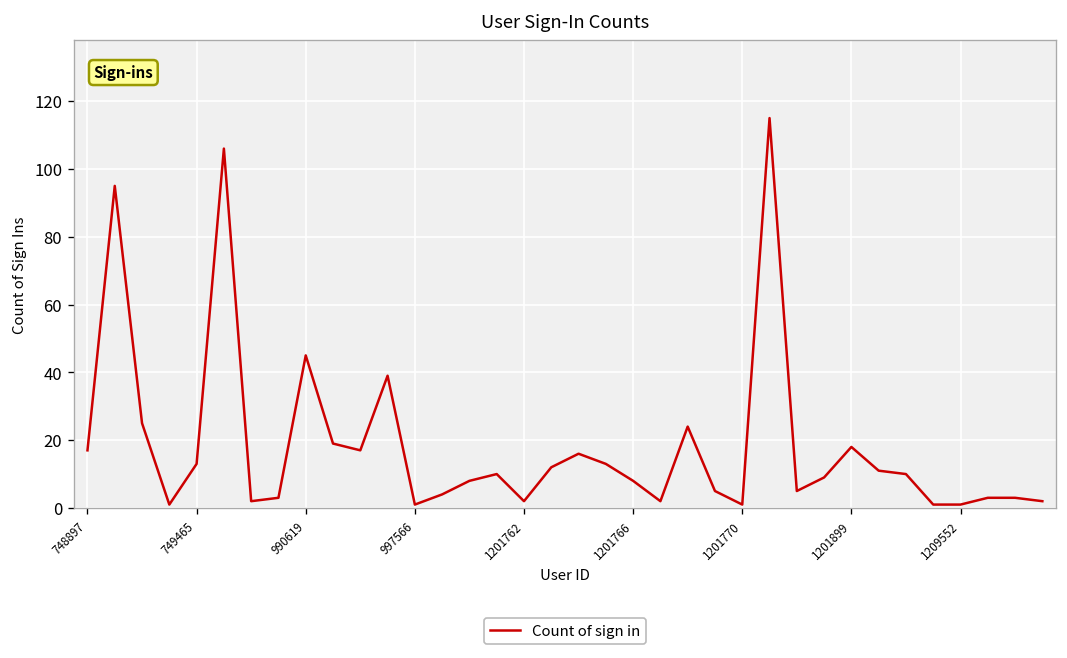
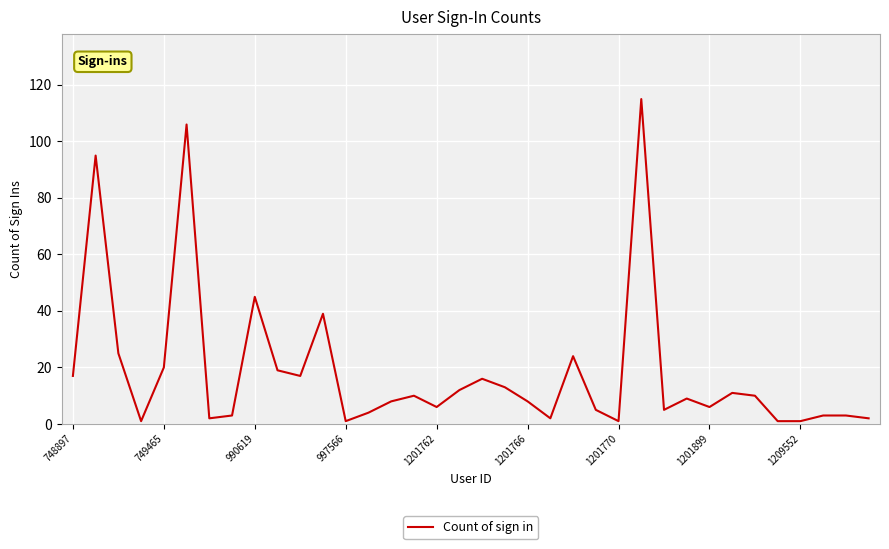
749465: 13 -> 20
1201762: 2 -> 6
1201899: 18 -> 6
